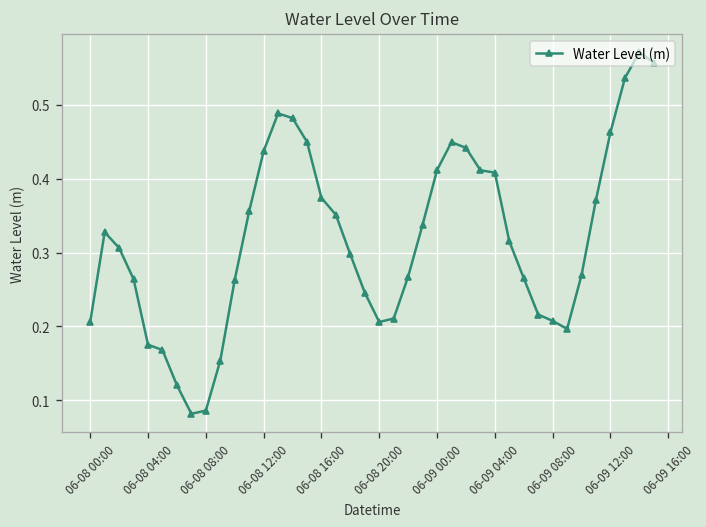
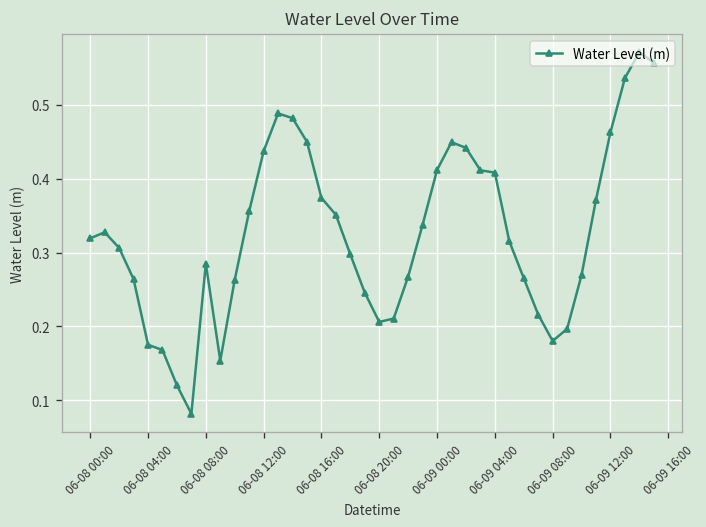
06-08 00:00: 0.21 -> 0.32
06-08 08:00: 0.09 -> 0.28
06-09 08:00: 0.21 -> 0.18
